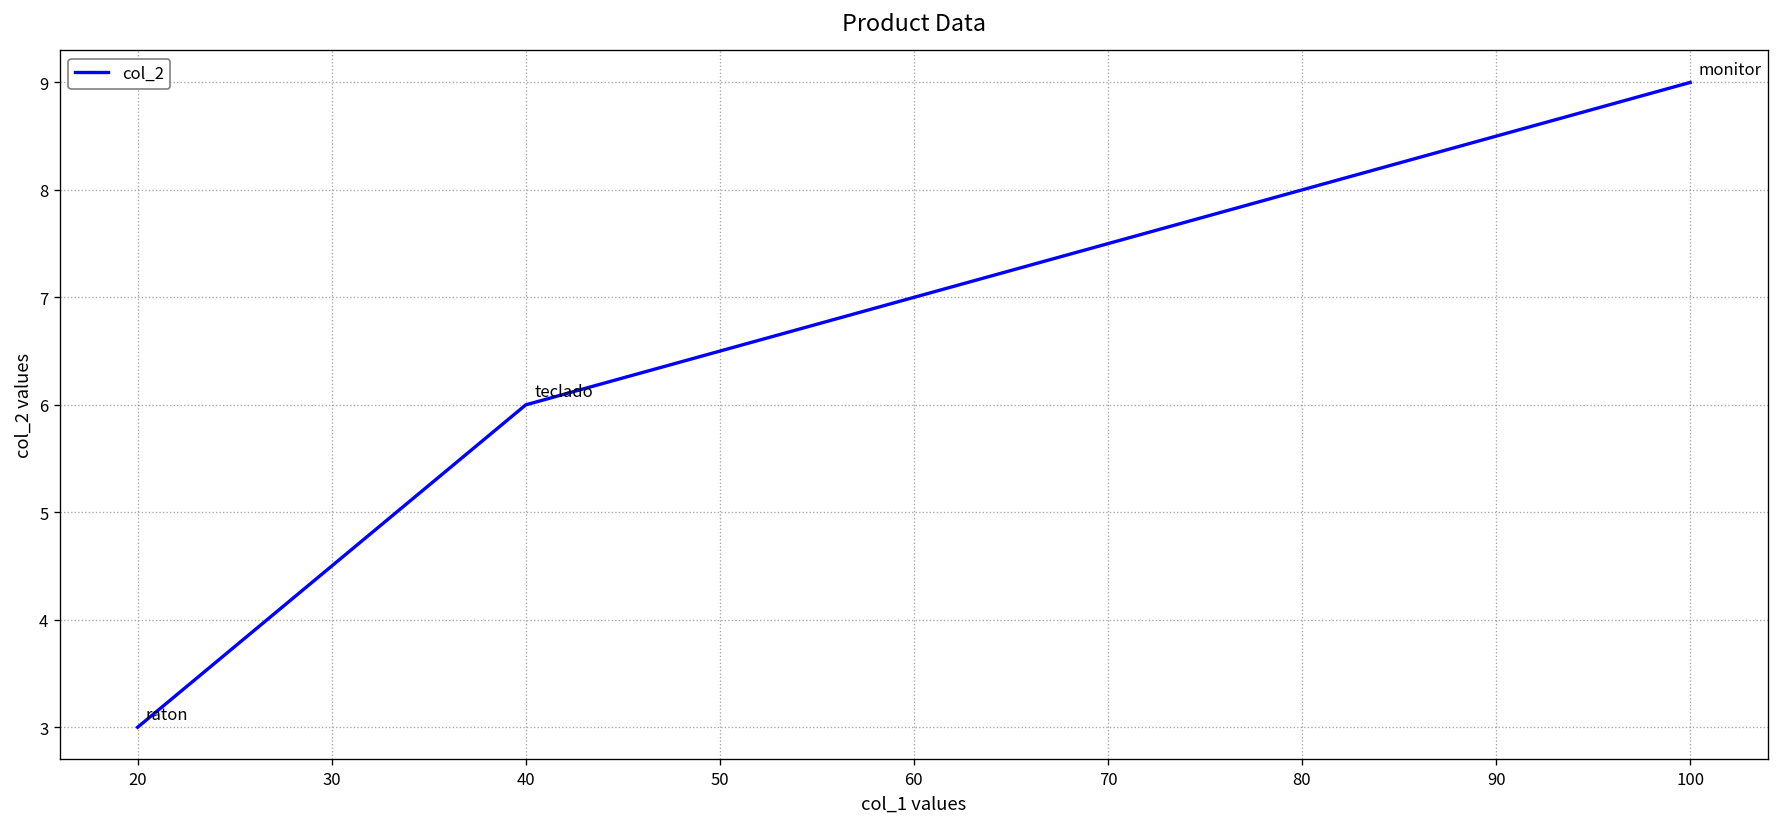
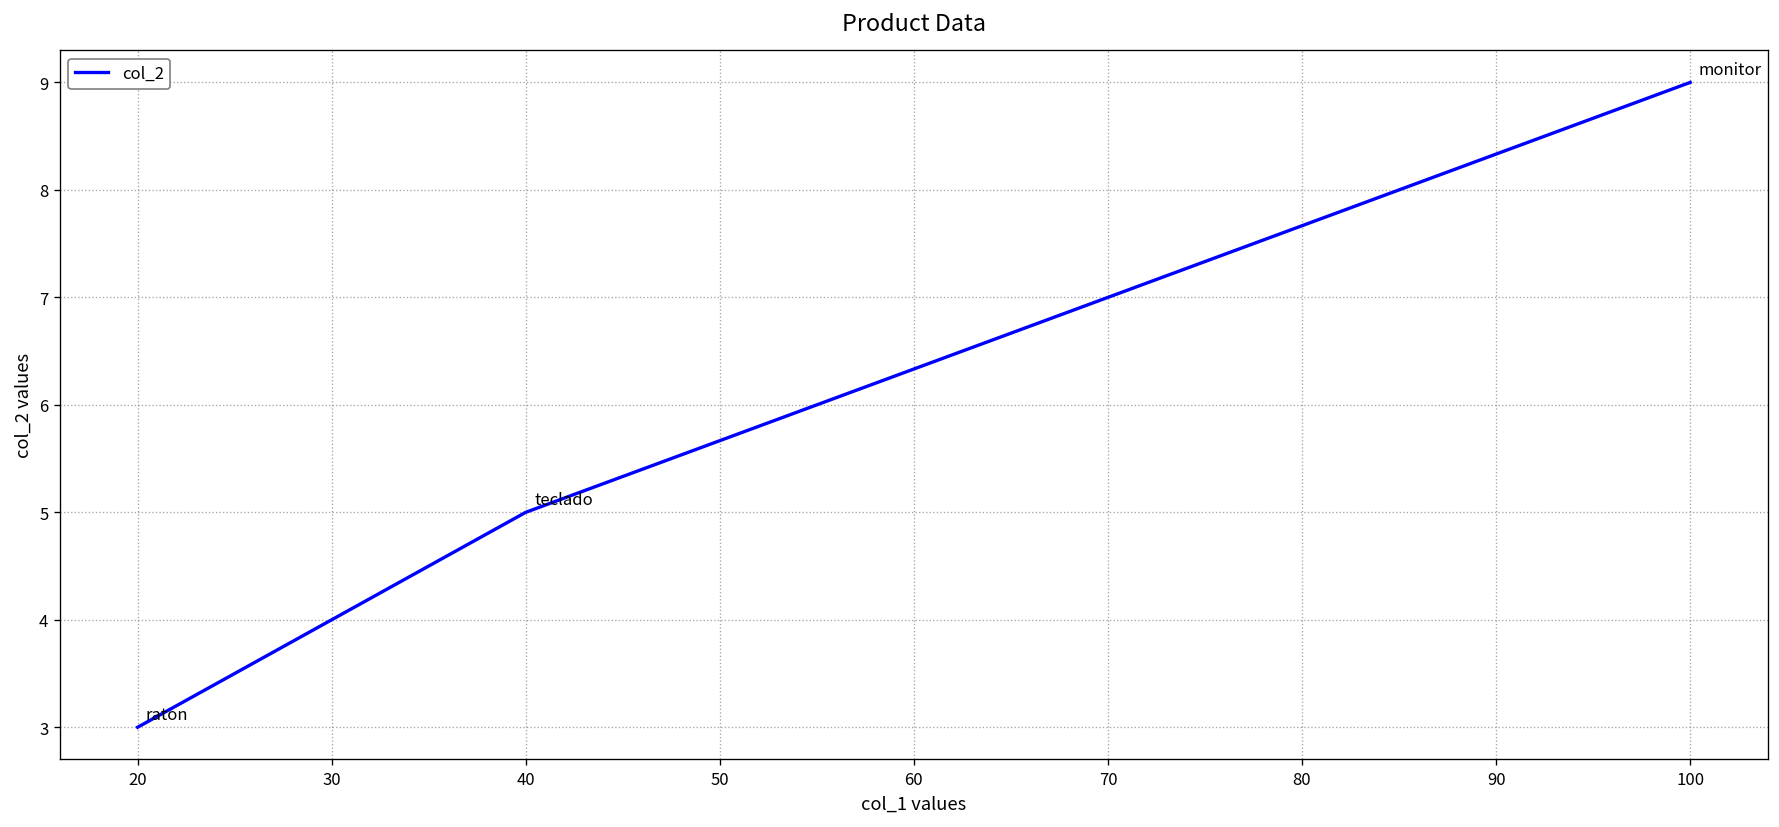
40: 6 -> 5
